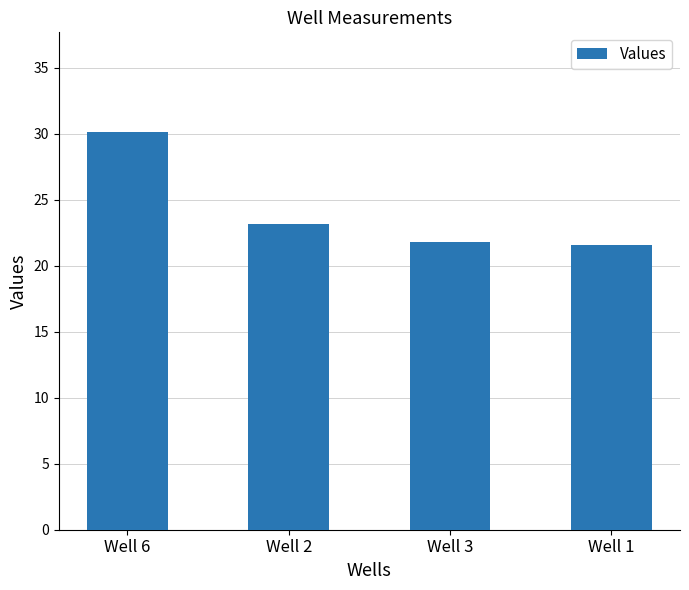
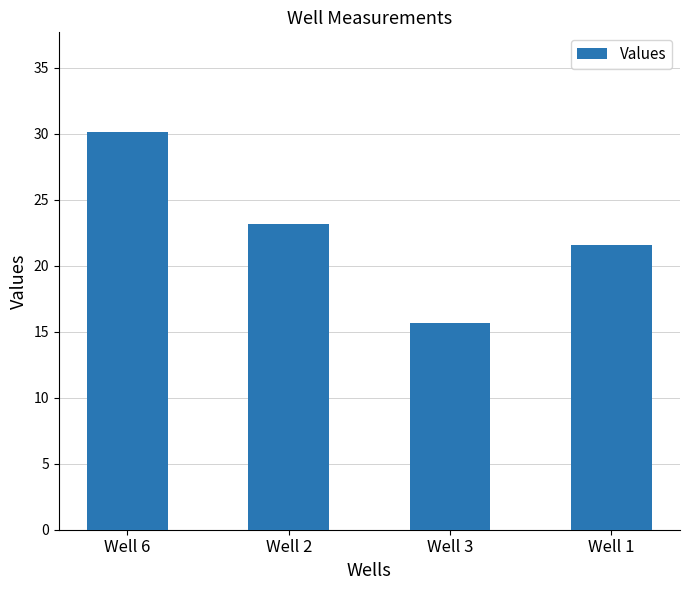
Well 3: 21.8 -> 15.6
